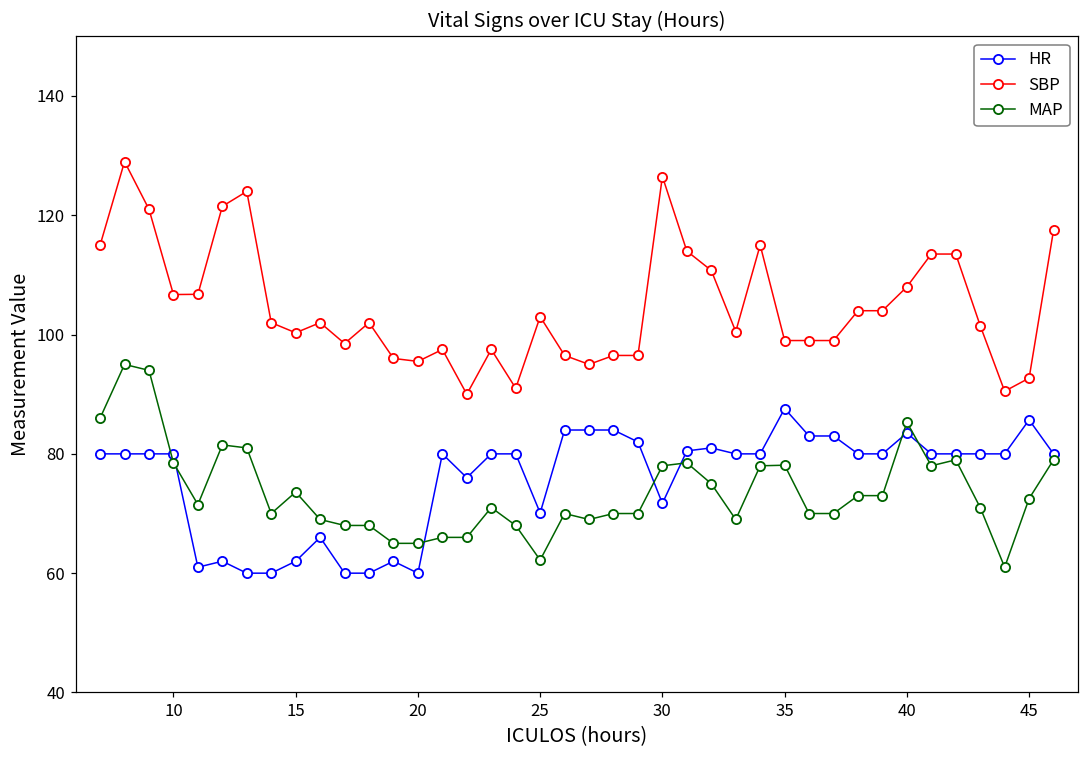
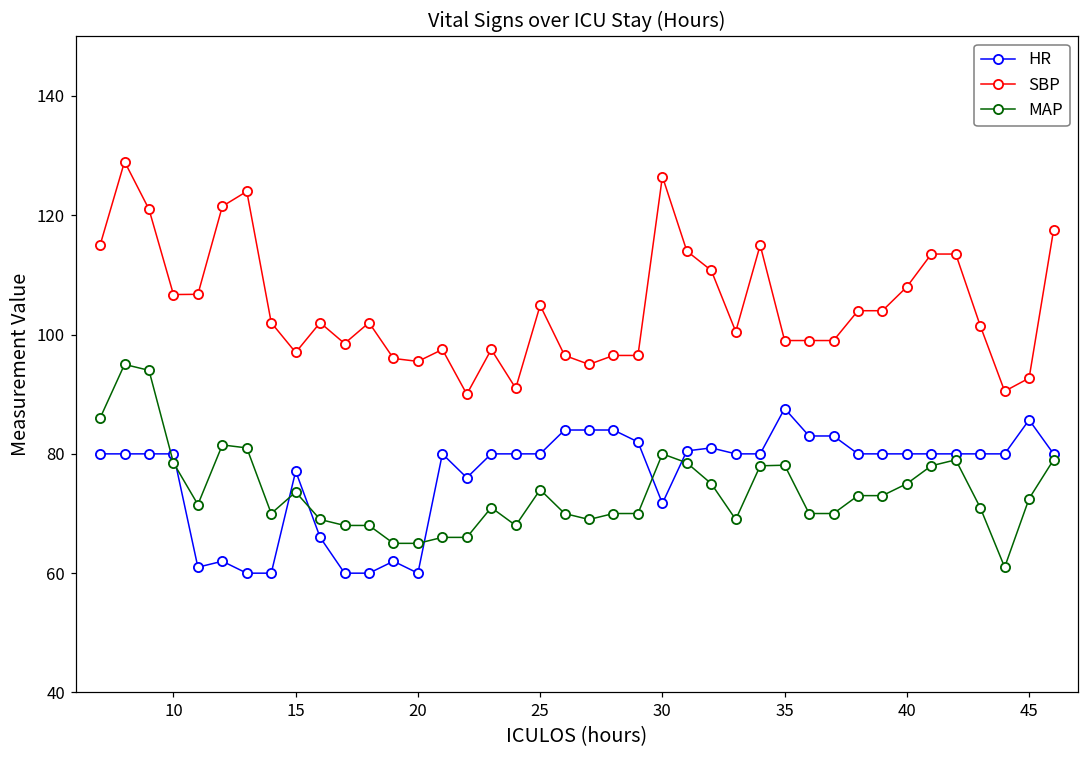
HR, 15: 62 -> 77
SBP, 15: 100 -> 97
HR, 25: 70 -> 80
SBP, 25: 103 -> 105
MAP, 25: 62 -> 74
MAP, 30: 78 -> 80
HR, 40: 84 -> 80
MAP, 40: 85 -> 75
